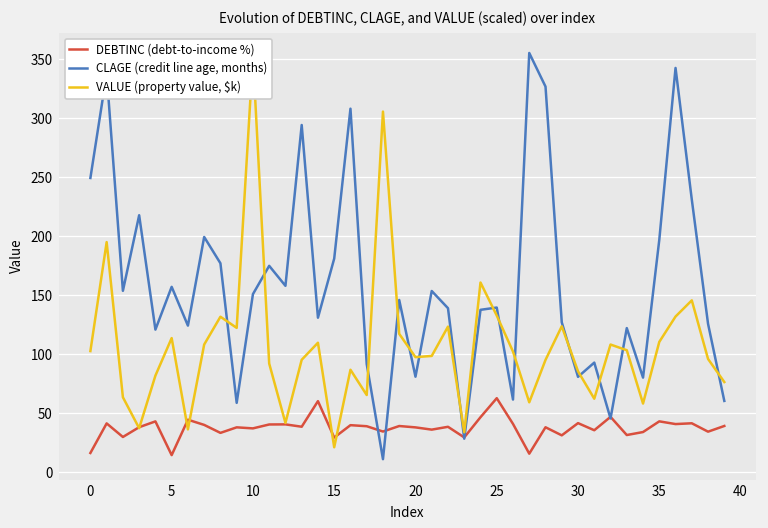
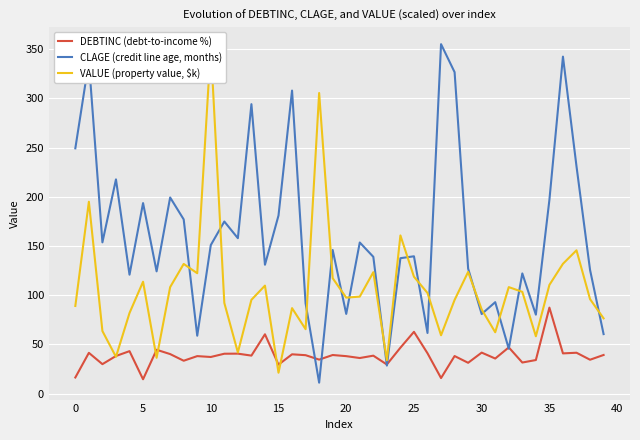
VALUE (property value, $k), 0: 100 -> 90
CLAGE (credit line age, months), 5: 160 -> 190
VALUE (property value, $k), 25: 130 -> 120
DEBTINC (debt-to-income %), 35: 40 -> 90
